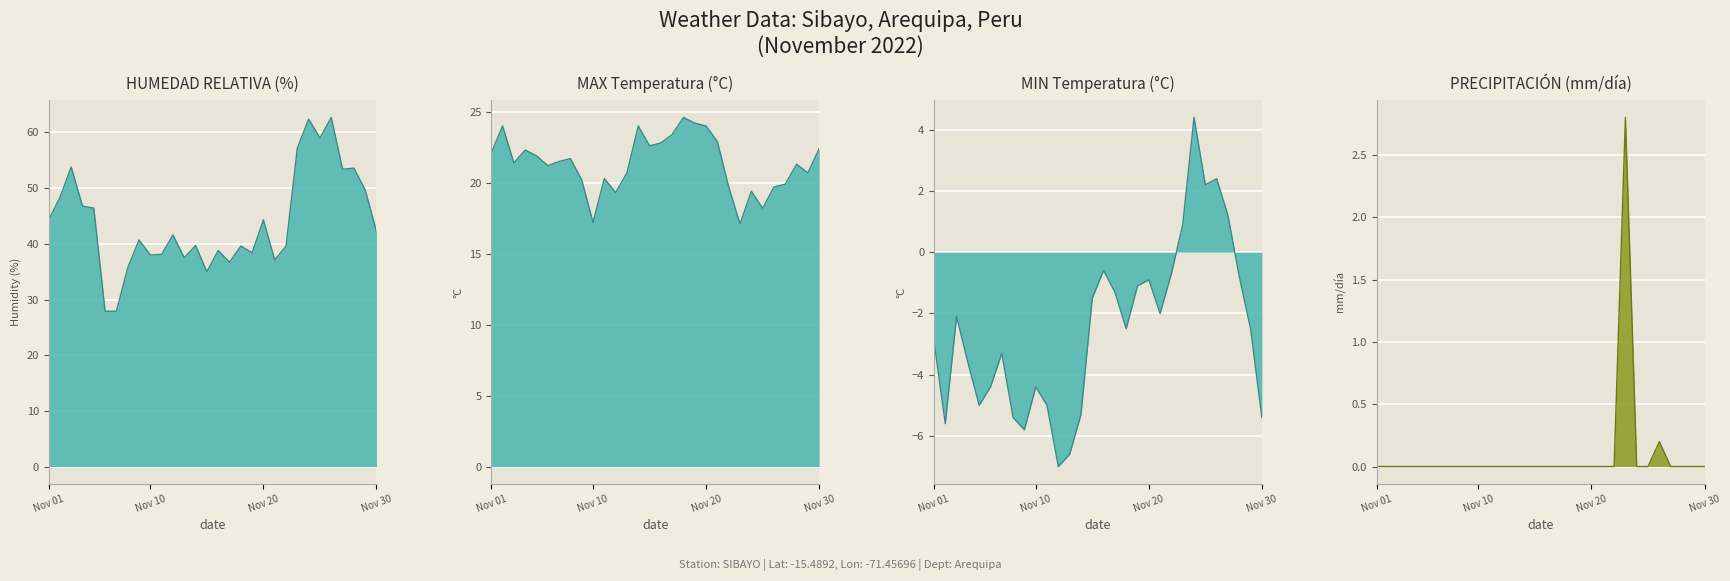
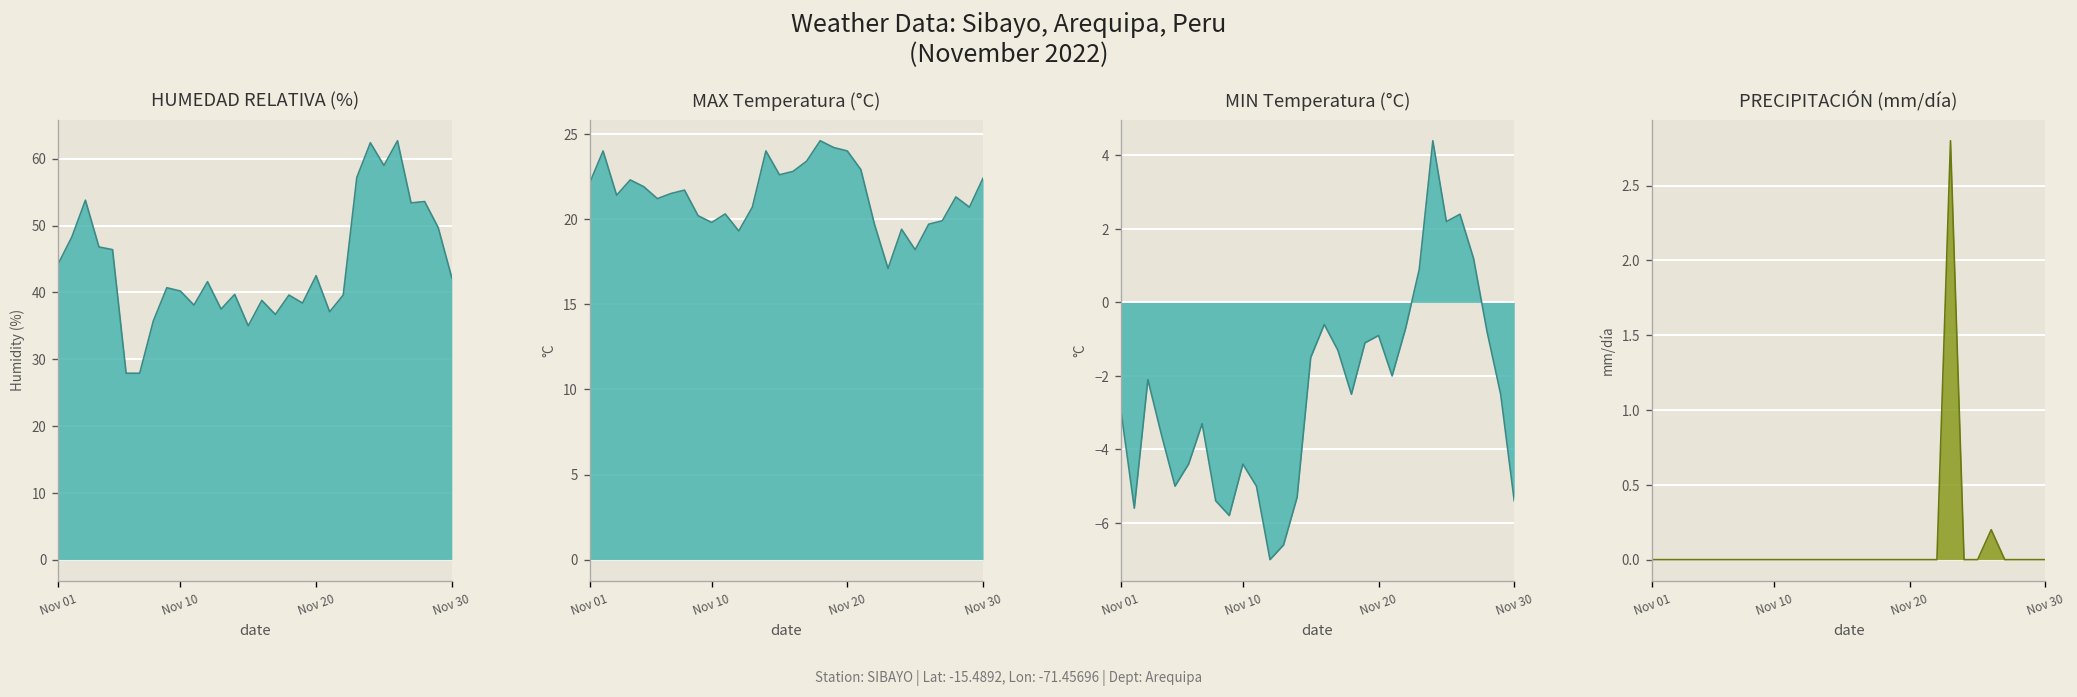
HUMEDAD RELATIVA (%), Nov 10: 38 -> 40
HUMEDAD RELATIVA (%), Nov 20: 44 -> 43
MAX Temperatura (°C), Nov 10: 17.2 -> 19.8
